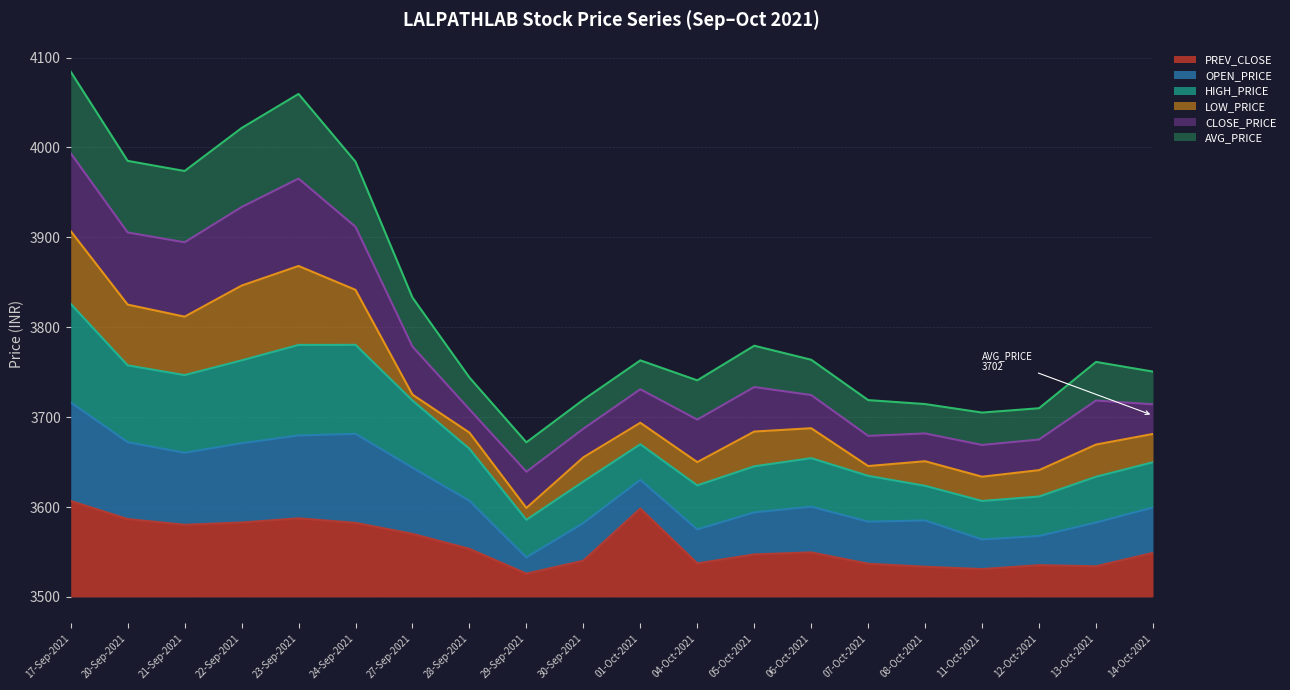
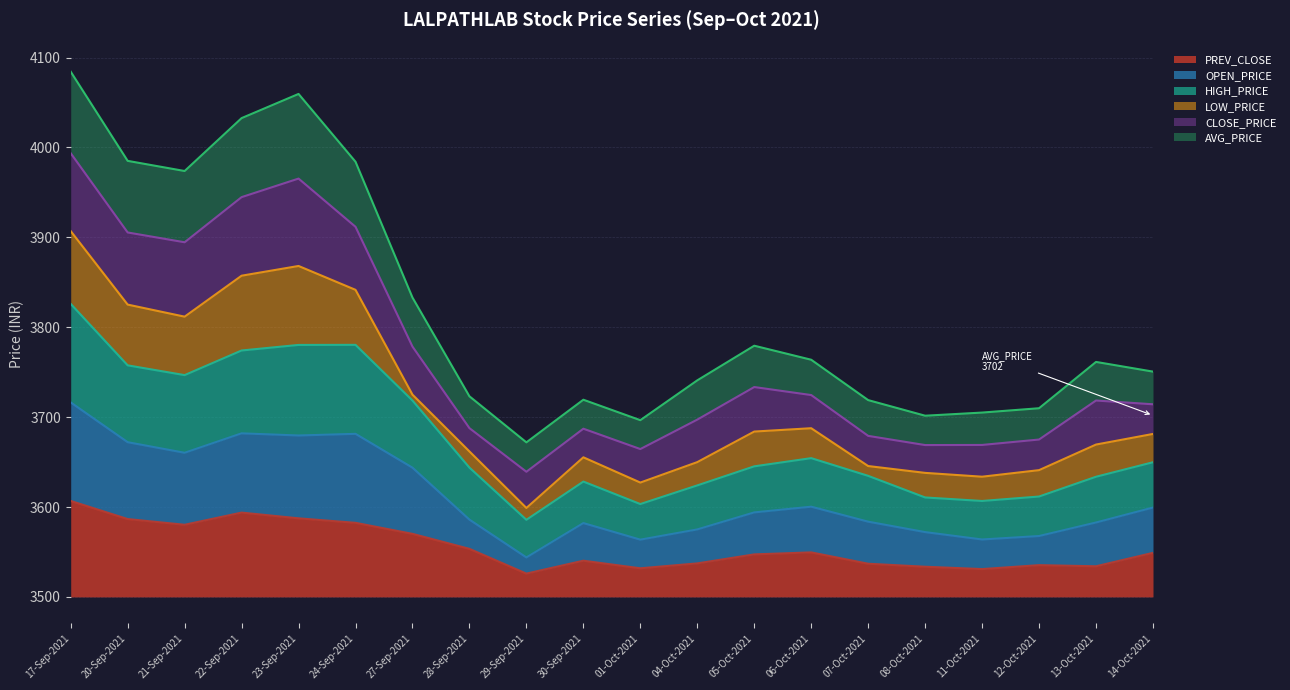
PREV_CLOSE, 22-Sep-2021: 3580 -> 3590
OPEN_PRICE, 28-Sep-2021: 50 -> 30
PREV_CLOSE, 01-Oct-2021: 3600 -> 3530
OPEN_PRICE, 08-Oct-2021: 50 -> 40
